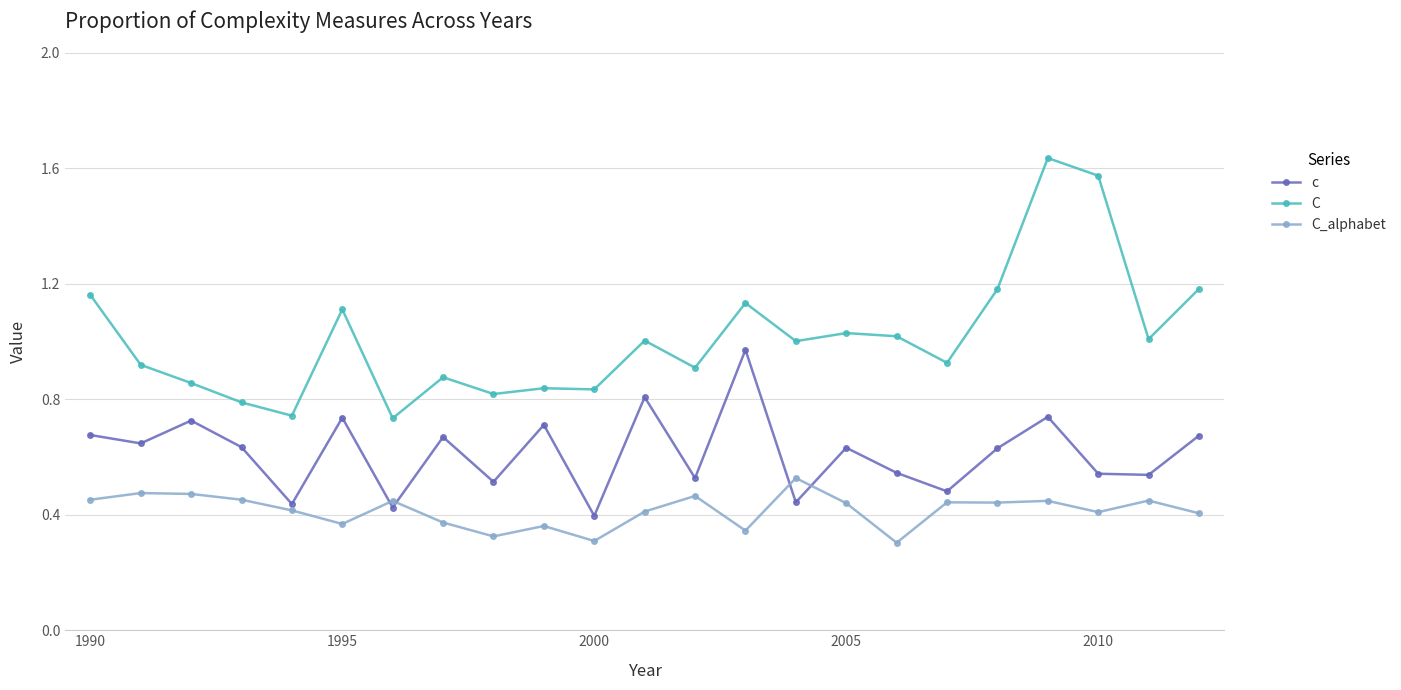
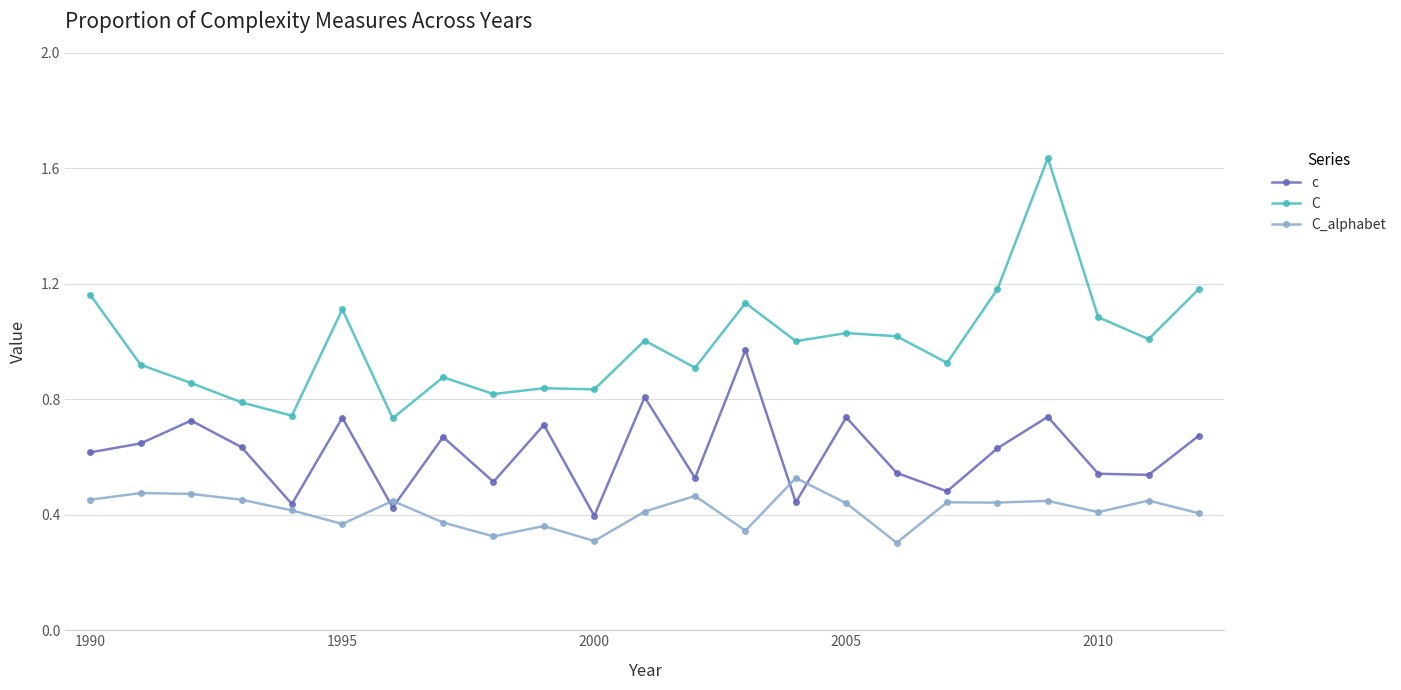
c, 1990: 0.68 -> 0.62
c, 2005: 0.63 -> 0.74
C, 2010: 1.57 -> 1.08
